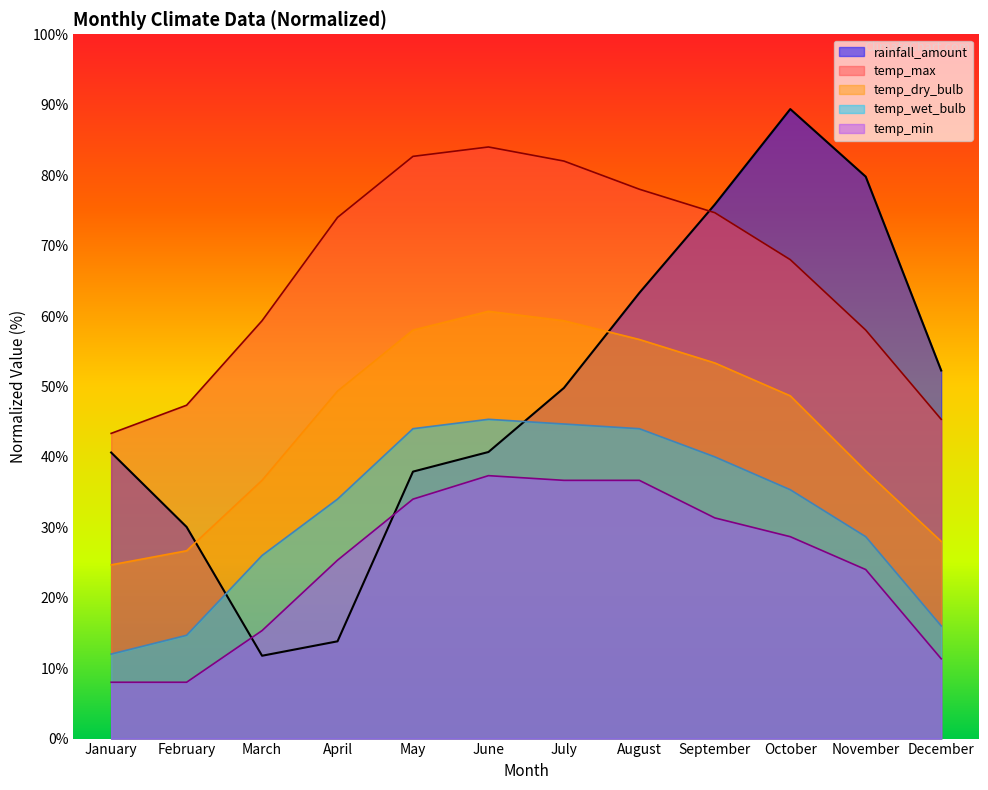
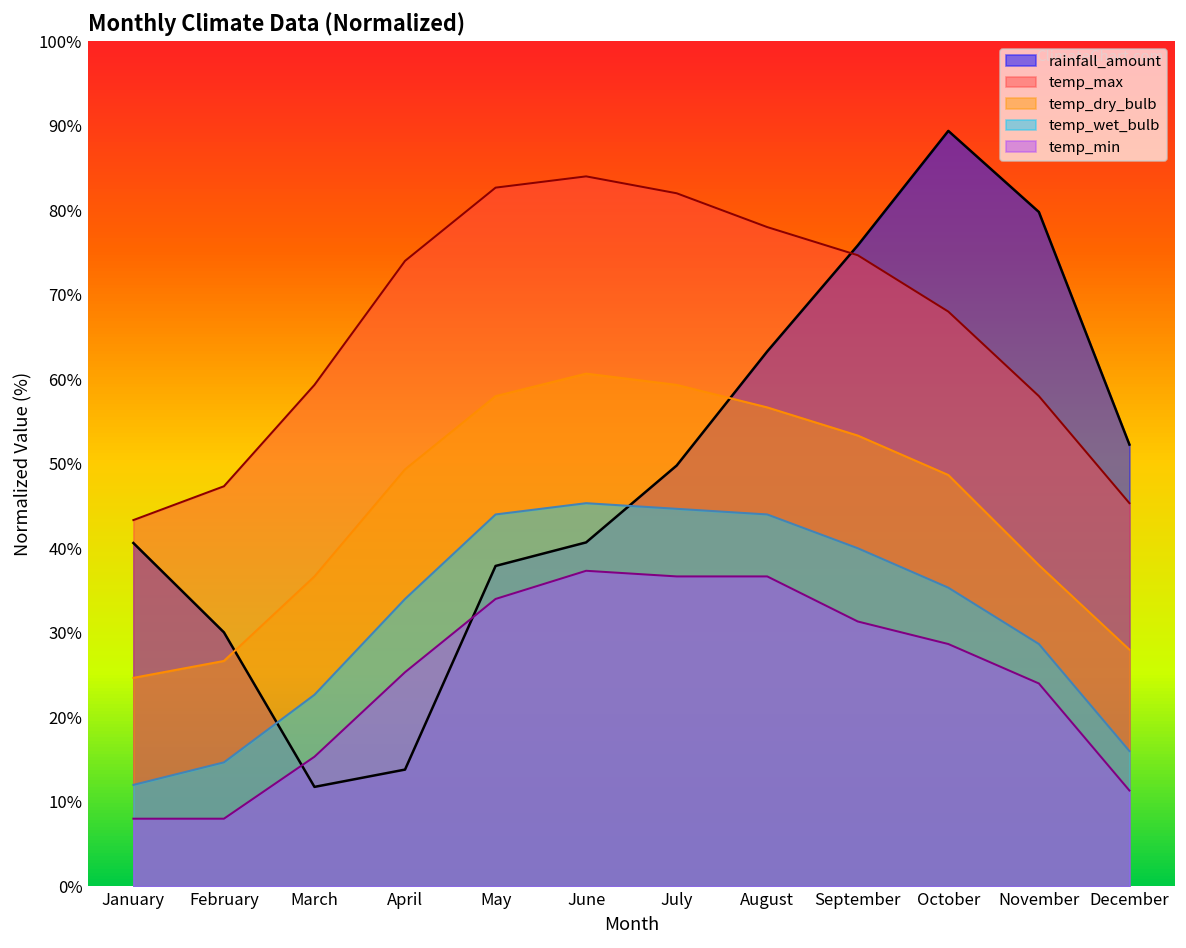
temp_wet_bulb, March: 26% -> 23%
